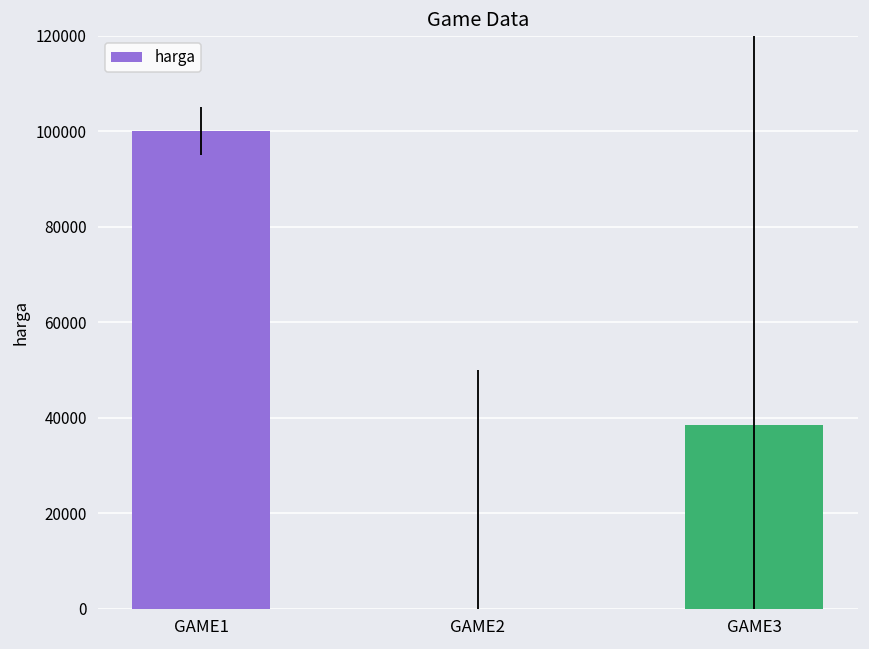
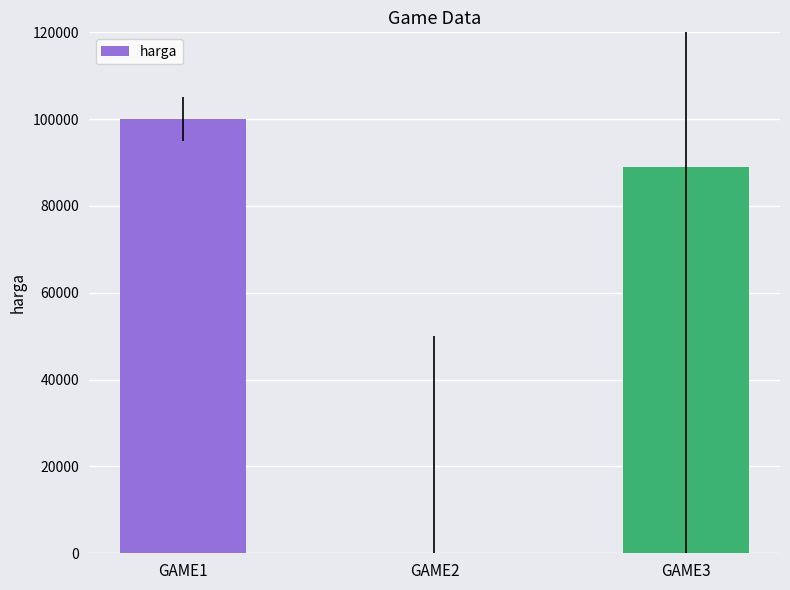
GAME3: 38000 -> 89000
